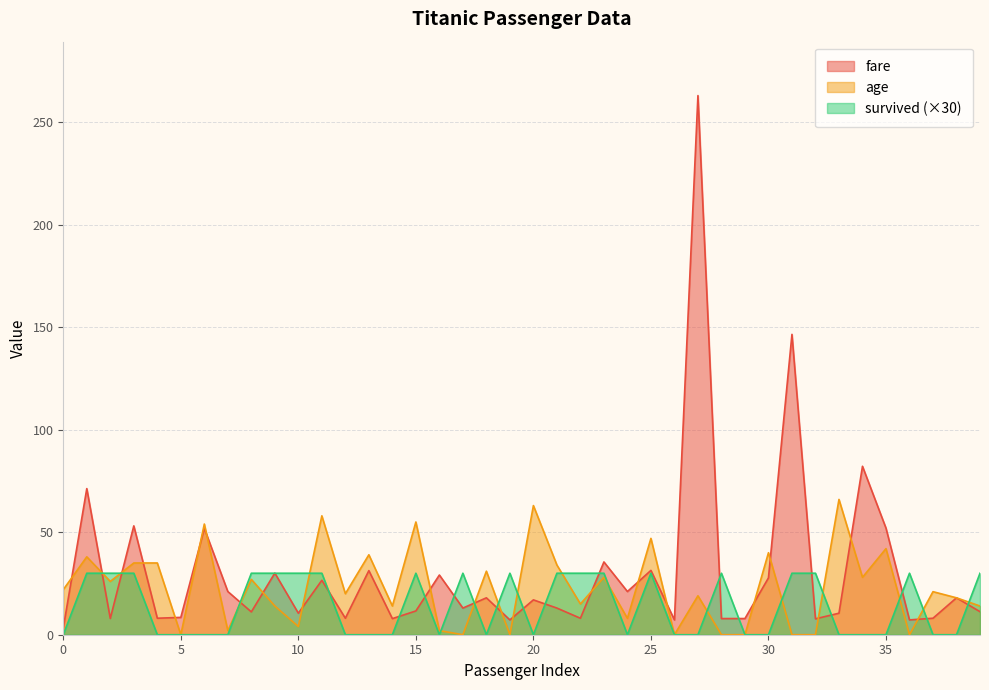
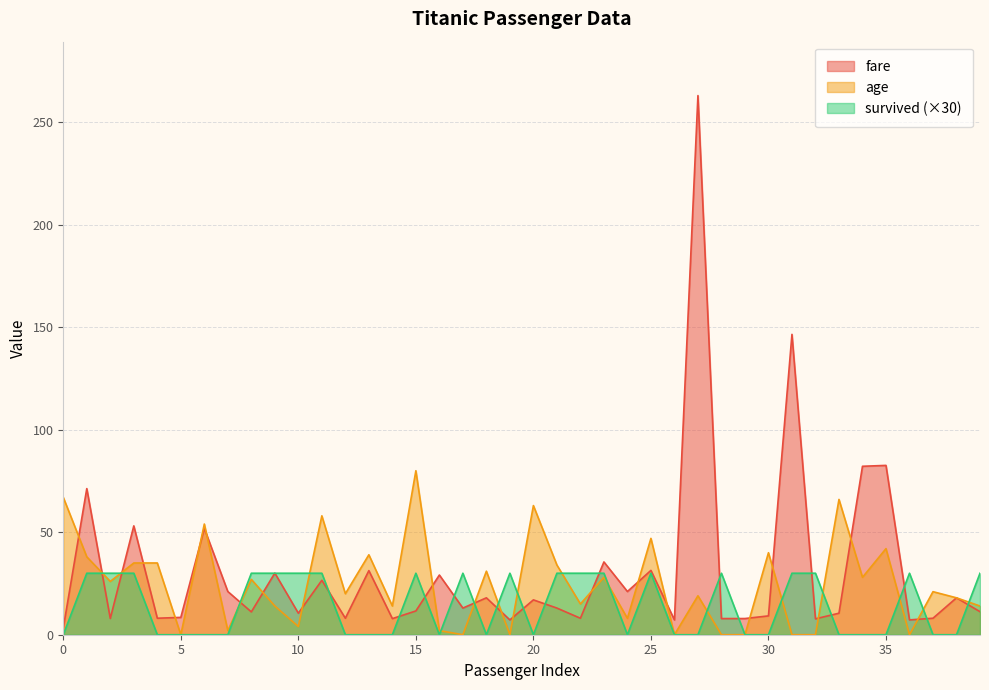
age, 0: 22 -> 67
age, 15: 55 -> 80
fare, 30: 28 -> 9
fare, 35: 52 -> 83
